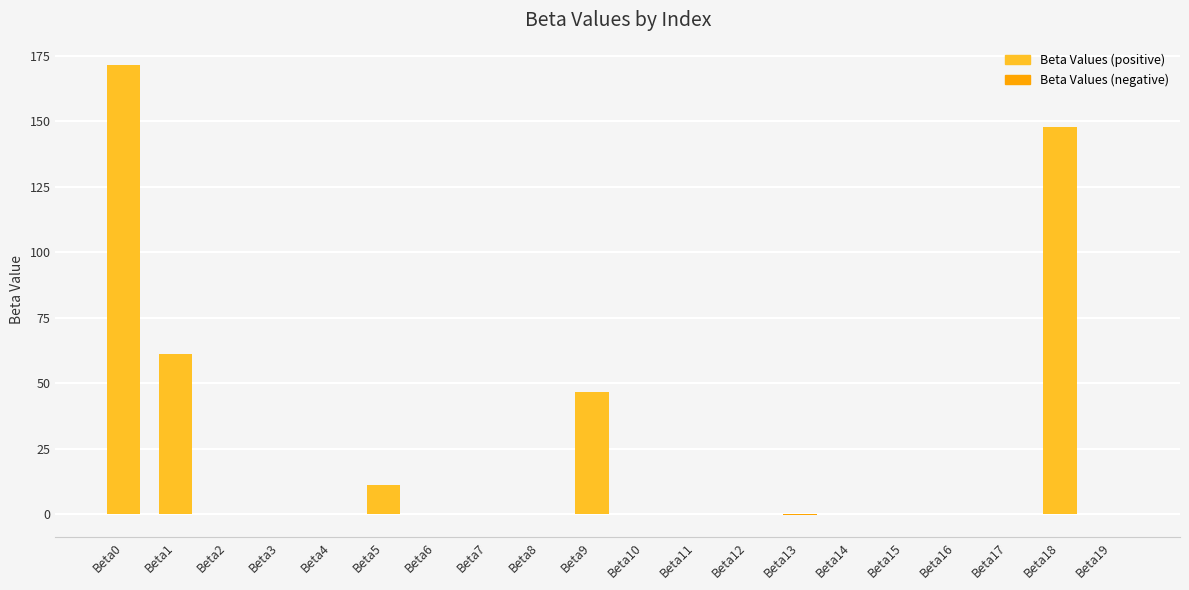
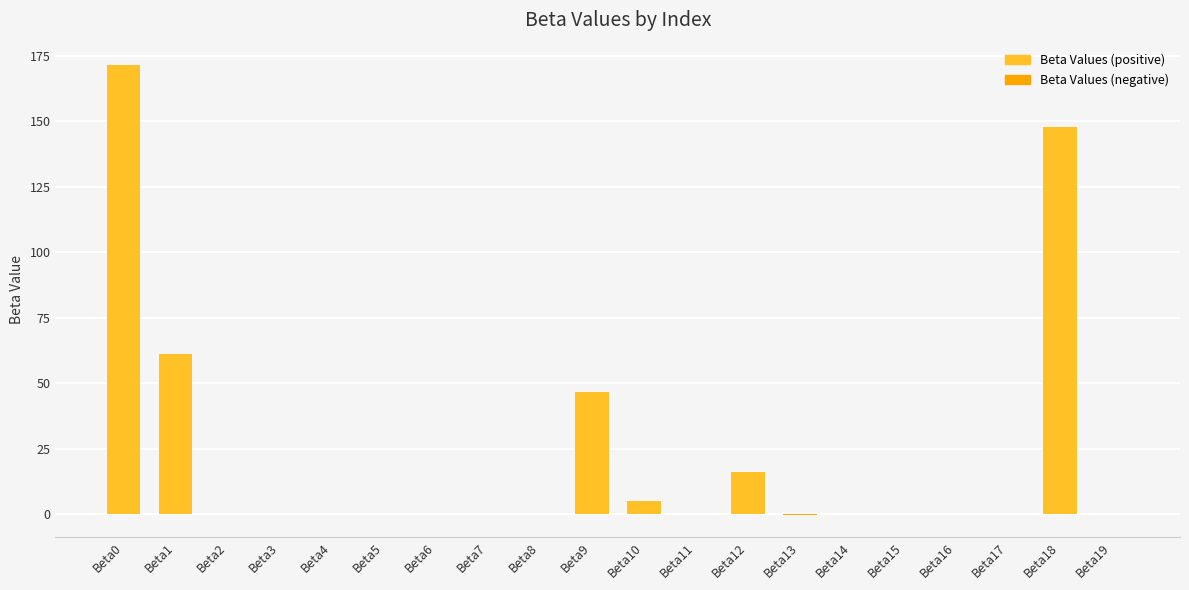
Beta5: 11 -> 0
Beta10: 0 -> 5
Beta12: 0 -> 16
